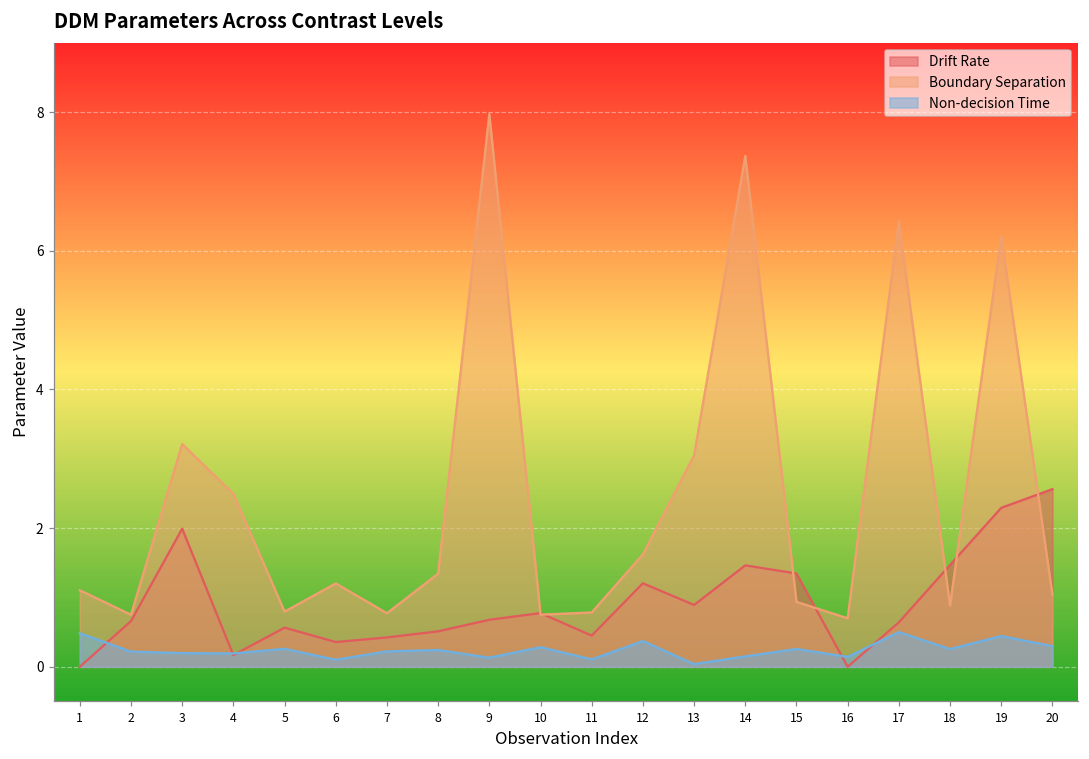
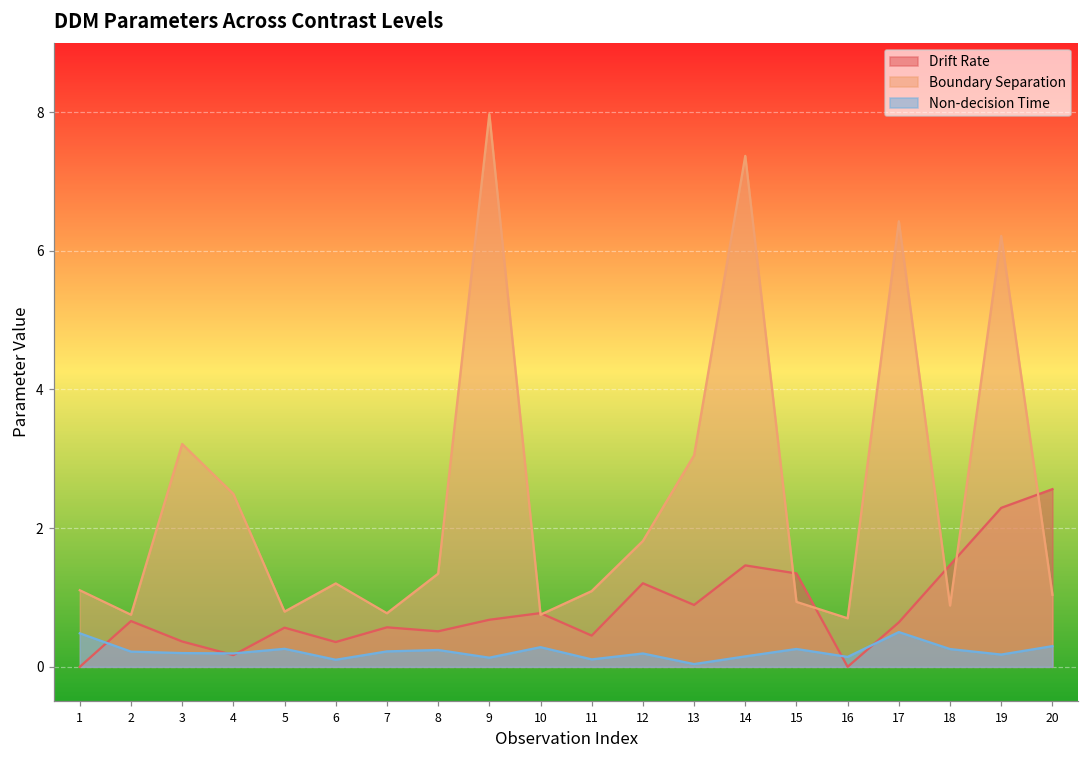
Drift Rate, 3: 2.0 -> 0.4
Drift Rate, 7: 0.4 -> 0.6
Boundary Separation, 11: 0.8 -> 1.1
Boundary Separation, 12: 1.6 -> 1.8
Non-decision Time, 12: 0.4 -> 0.2
Non-decision Time, 19: 0.4 -> 0.2
